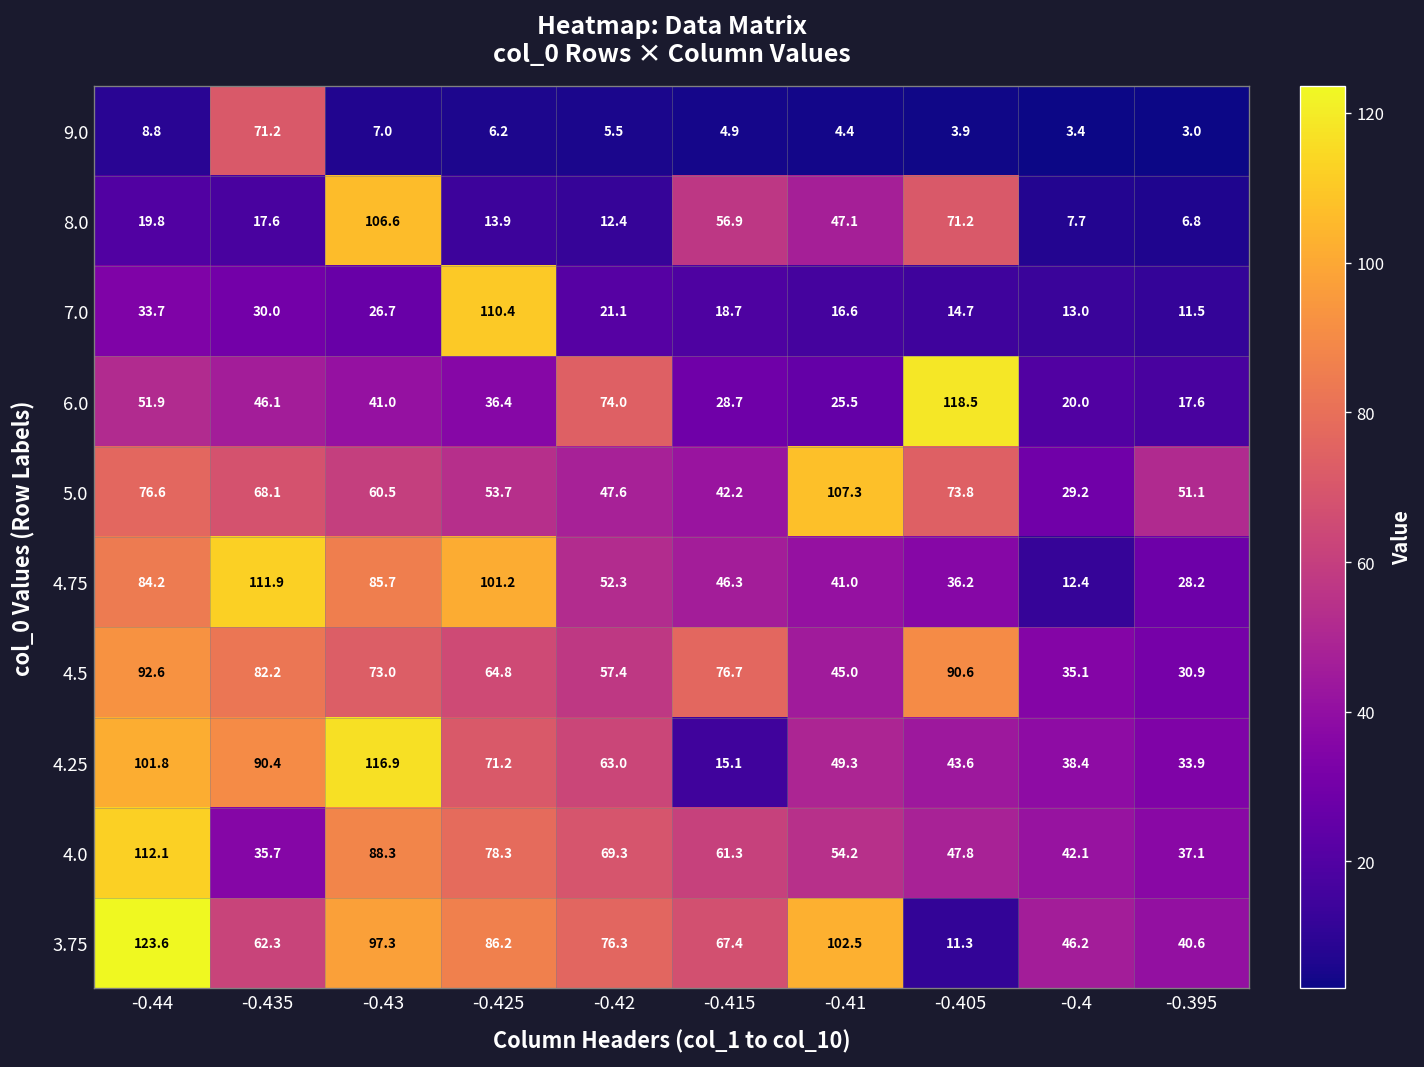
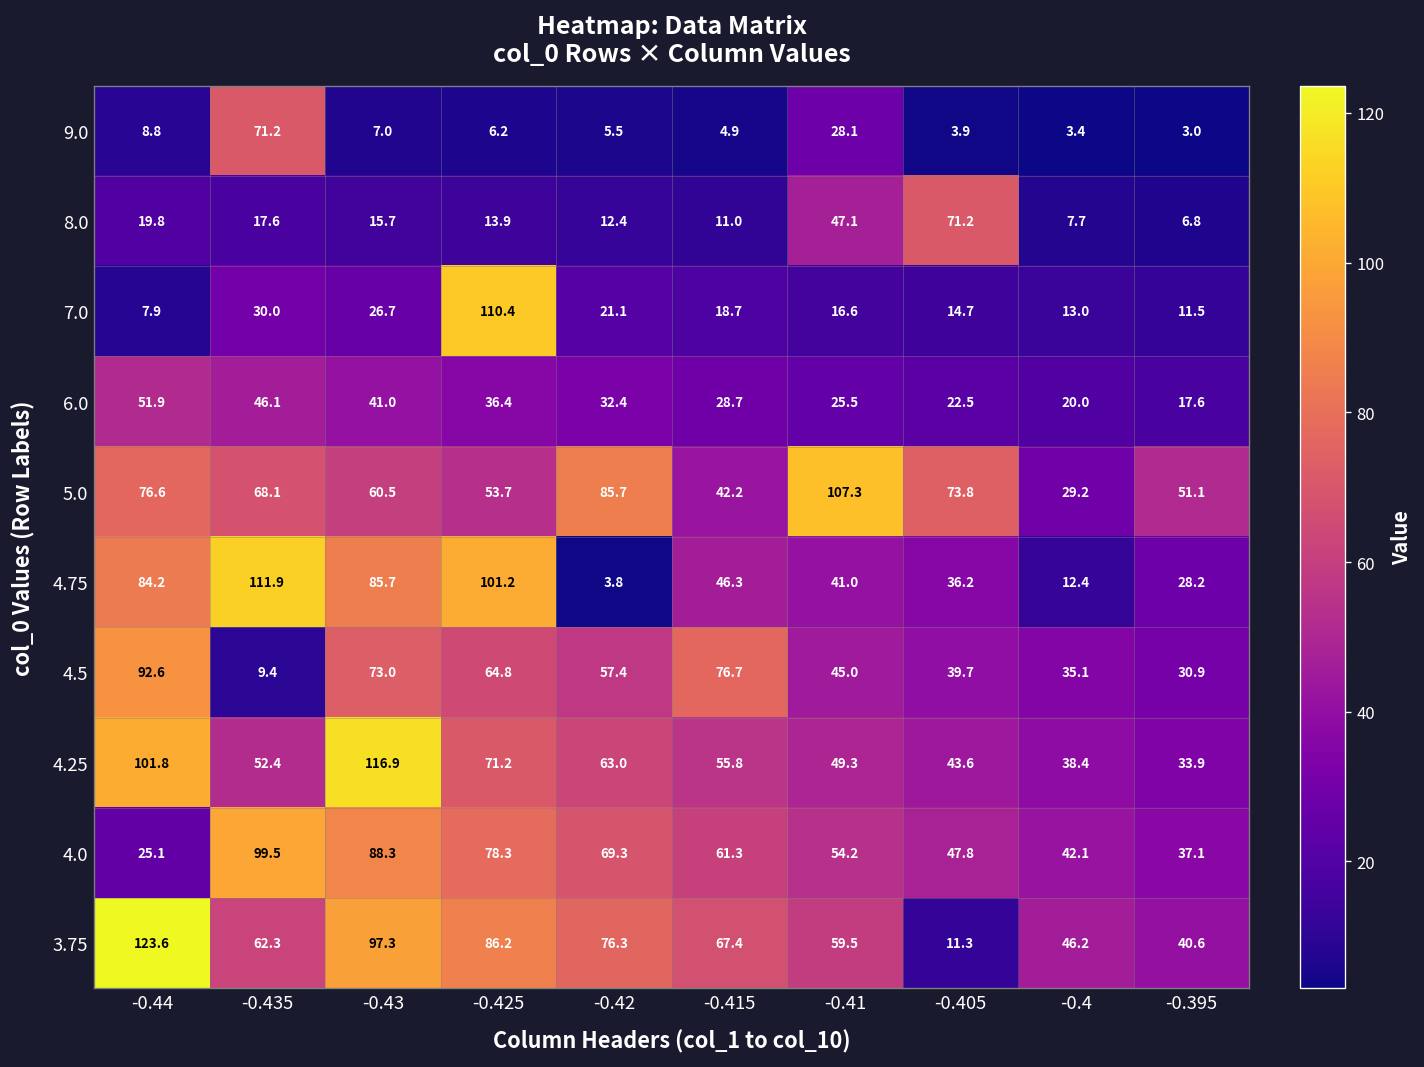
9.0, -0.41: 4.4 -> 28.1
8.0, -0.43: 106.6 -> 15.7
8.0, -0.415: 56.9 -> 11.0
7.0, -0.44: 33.7 -> 7.9
6.0, -0.42: 74.0 -> 32.4
6.0, -0.405: 118.5 -> 22.5
5.0, -0.42: 47.6 -> 85.7
4.75, -0.42: 52.3 -> 3.8
4.5, -0.435: 82.2 -> 9.4
4.5, -0.405: 90.6 -> 39.7
4.25, -0.435: 90.4 -> 52.4
4.25, -0.415: 15.1 -> 55.8
4.0, -0.44: 112.1 -> 25.1
4.0, -0.435: 35.7 -> 99.5
3.75, -0.41: 102.5 -> 59.5
